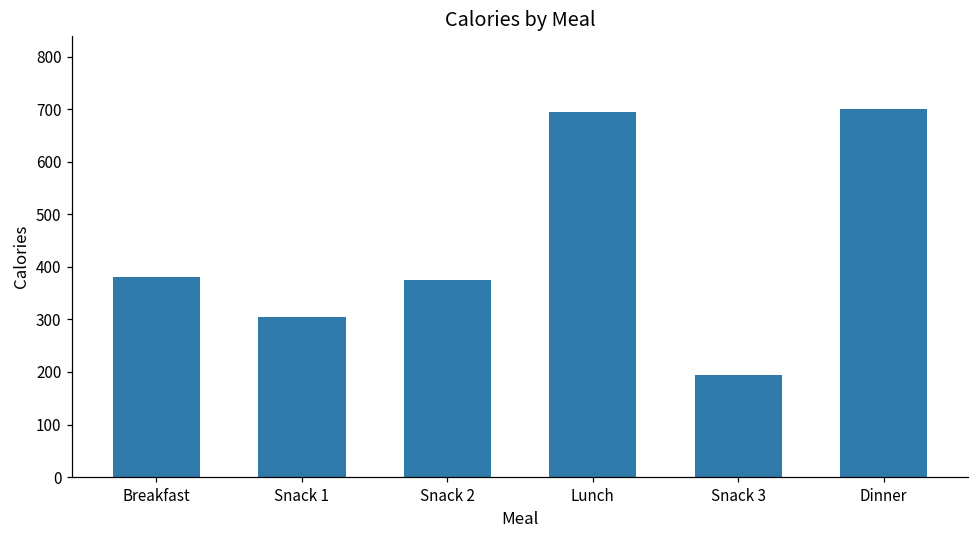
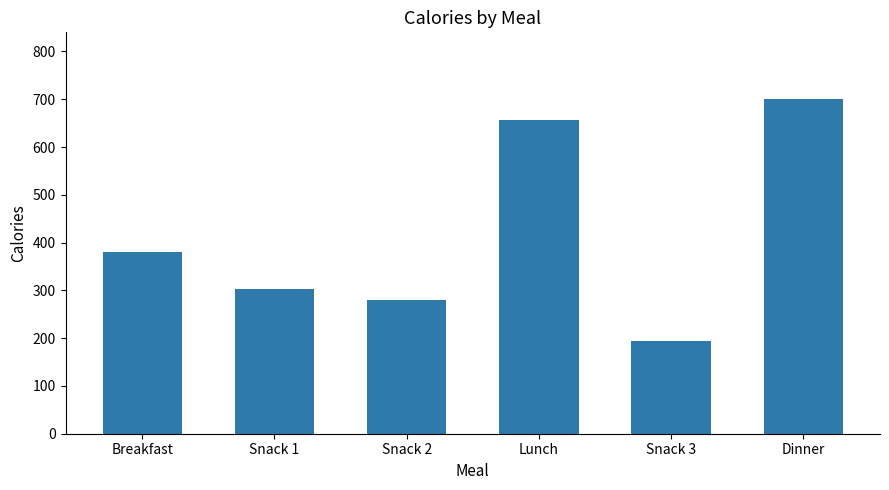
Snack 2: 370 -> 280
Lunch: 700 -> 660
